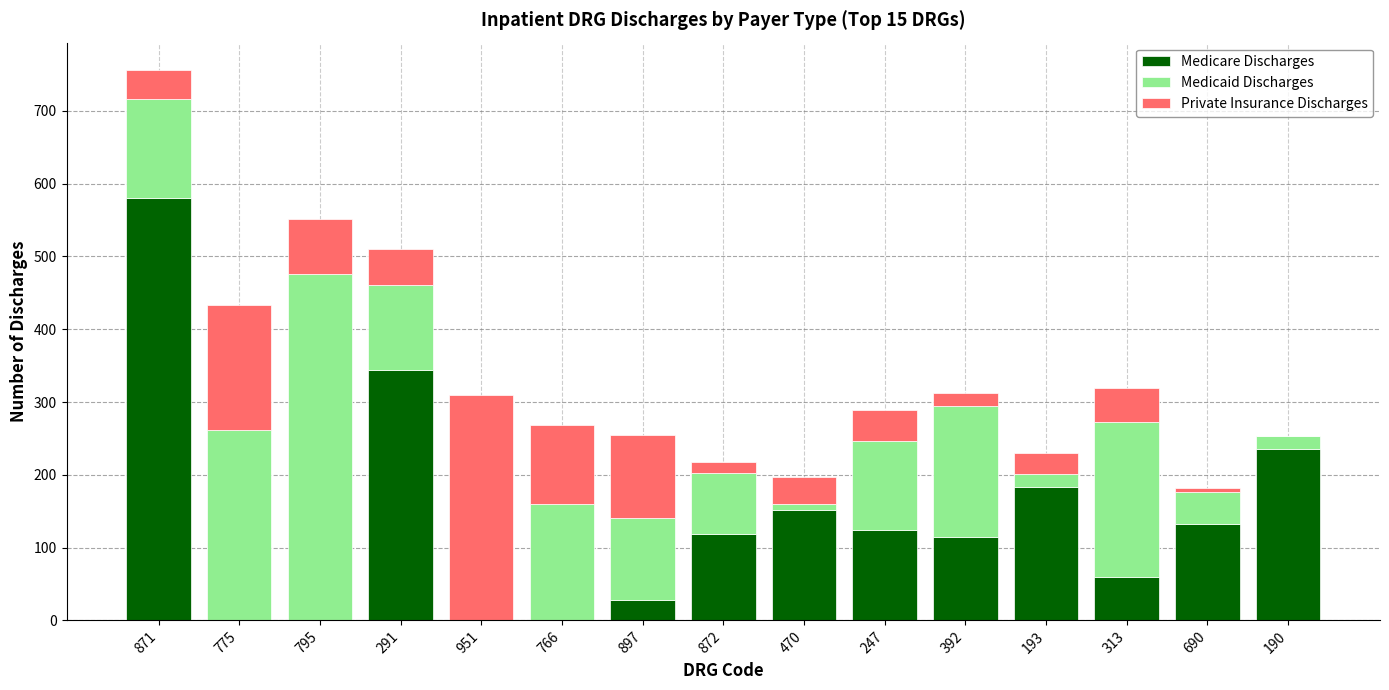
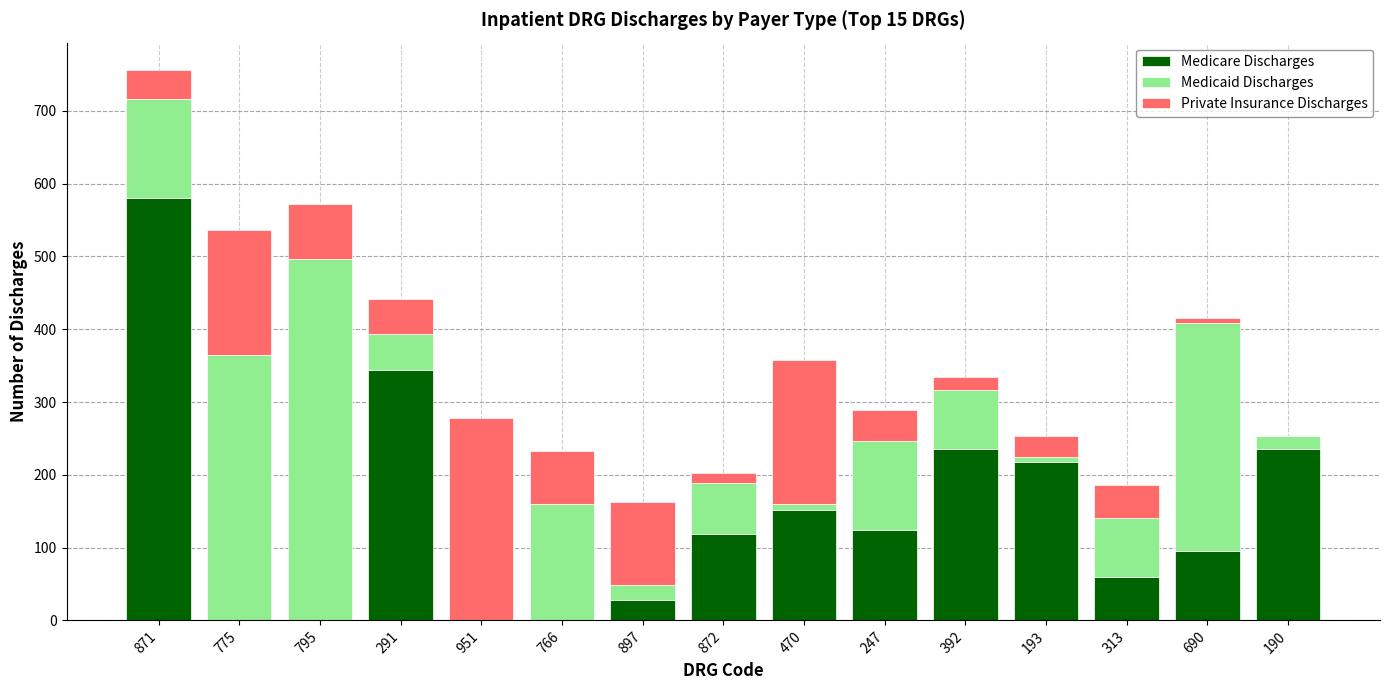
Medicaid Discharges, 775: 260 -> 370
Medicaid Discharges, 795: 480 -> 500
Medicaid Discharges, 291: 120 -> 50
Private Insurance Discharges, 951: 310 -> 280
Private Insurance Discharges, 766: 110 -> 70
Medicaid Discharges, 897: 110 -> 20
Medicaid Discharges, 872: 80 -> 70
Private Insurance Discharges, 470: 40 -> 200
Medicare Discharges, 392: 110 -> 240
Medicaid Discharges, 392: 180 -> 80
Medicare Discharges, 193: 180 -> 220
Medicaid Discharges, 193: 20 -> 10
Medicaid Discharges, 313: 210 -> 80
Medicare Discharges, 690: 130 -> 100
Medicaid Discharges, 690: 40 -> 310
